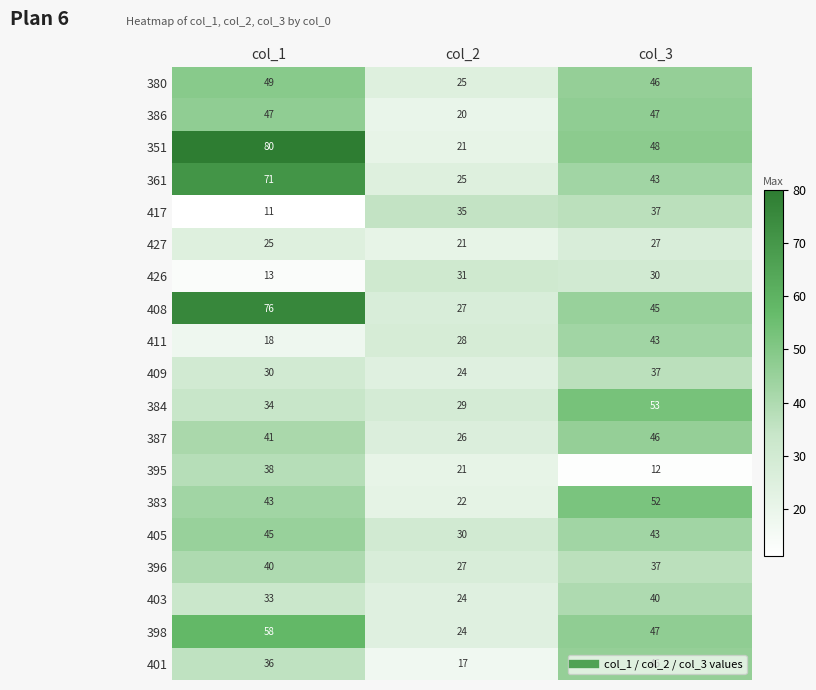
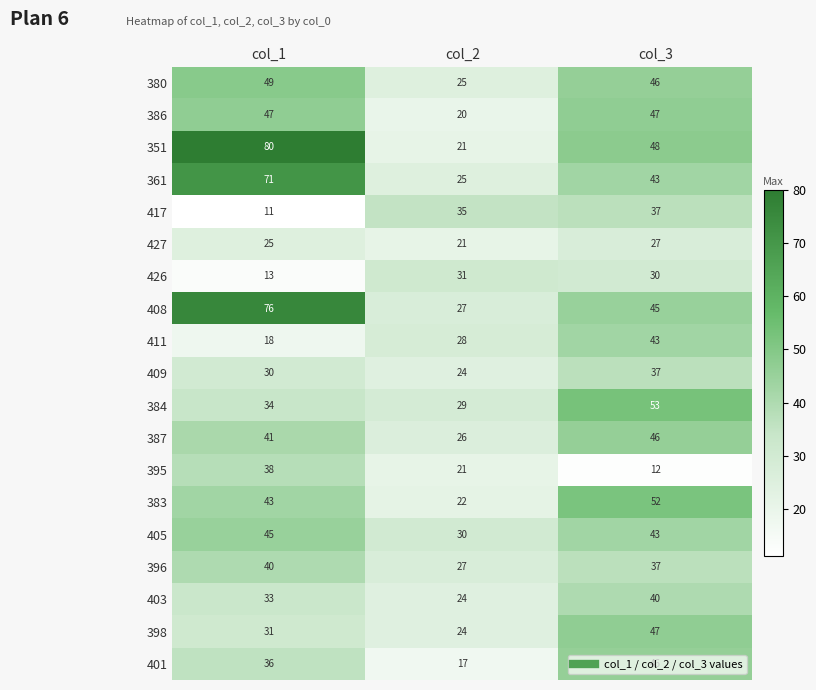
398, col_1: 58 -> 31
